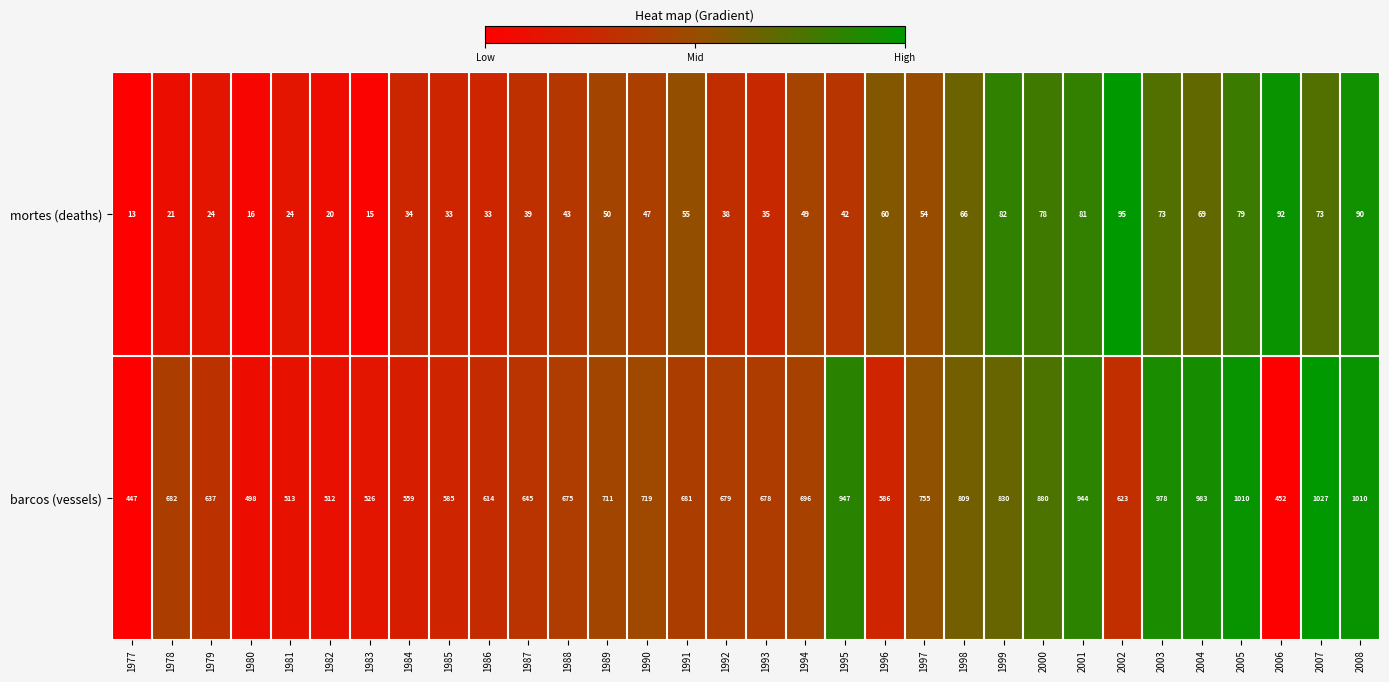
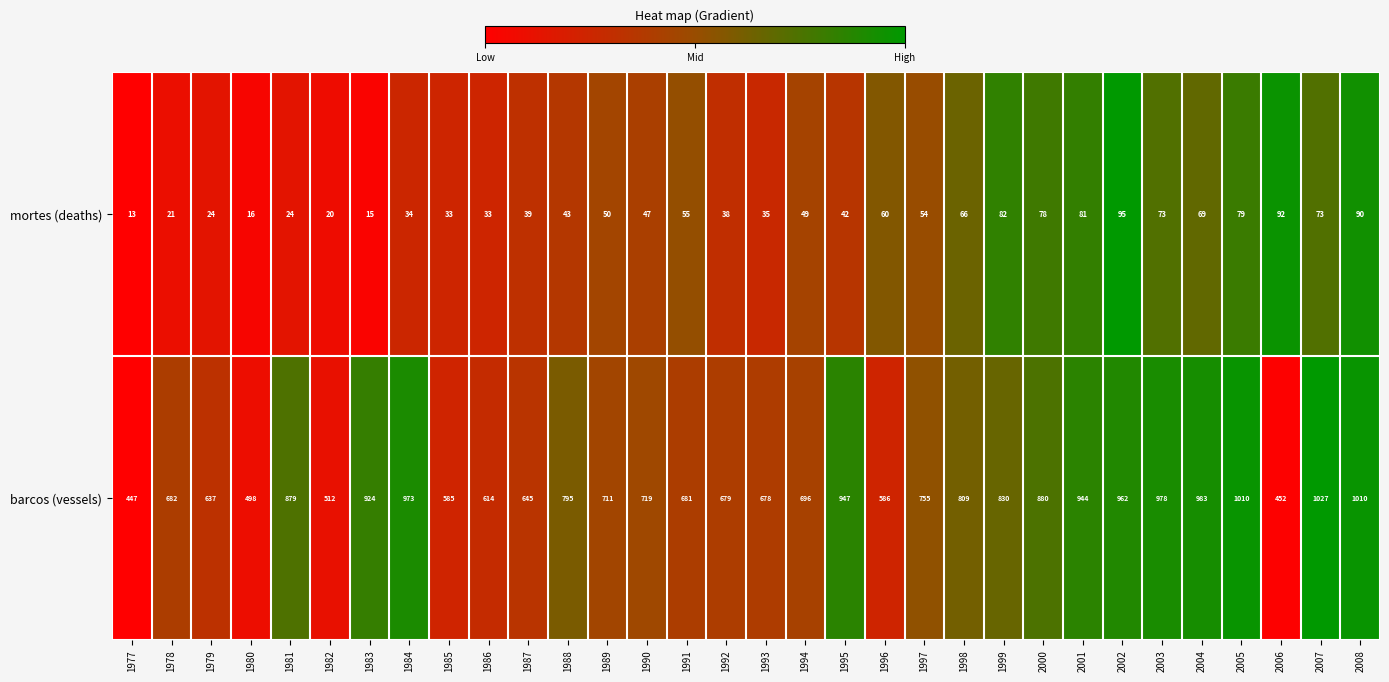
barcos (vessels), 1981: 513 -> 879
barcos (vessels), 1983: 526 -> 924
barcos (vessels), 1984: 559 -> 973
barcos (vessels), 1988: 675 -> 795
barcos (vessels), 2002: 623 -> 962
